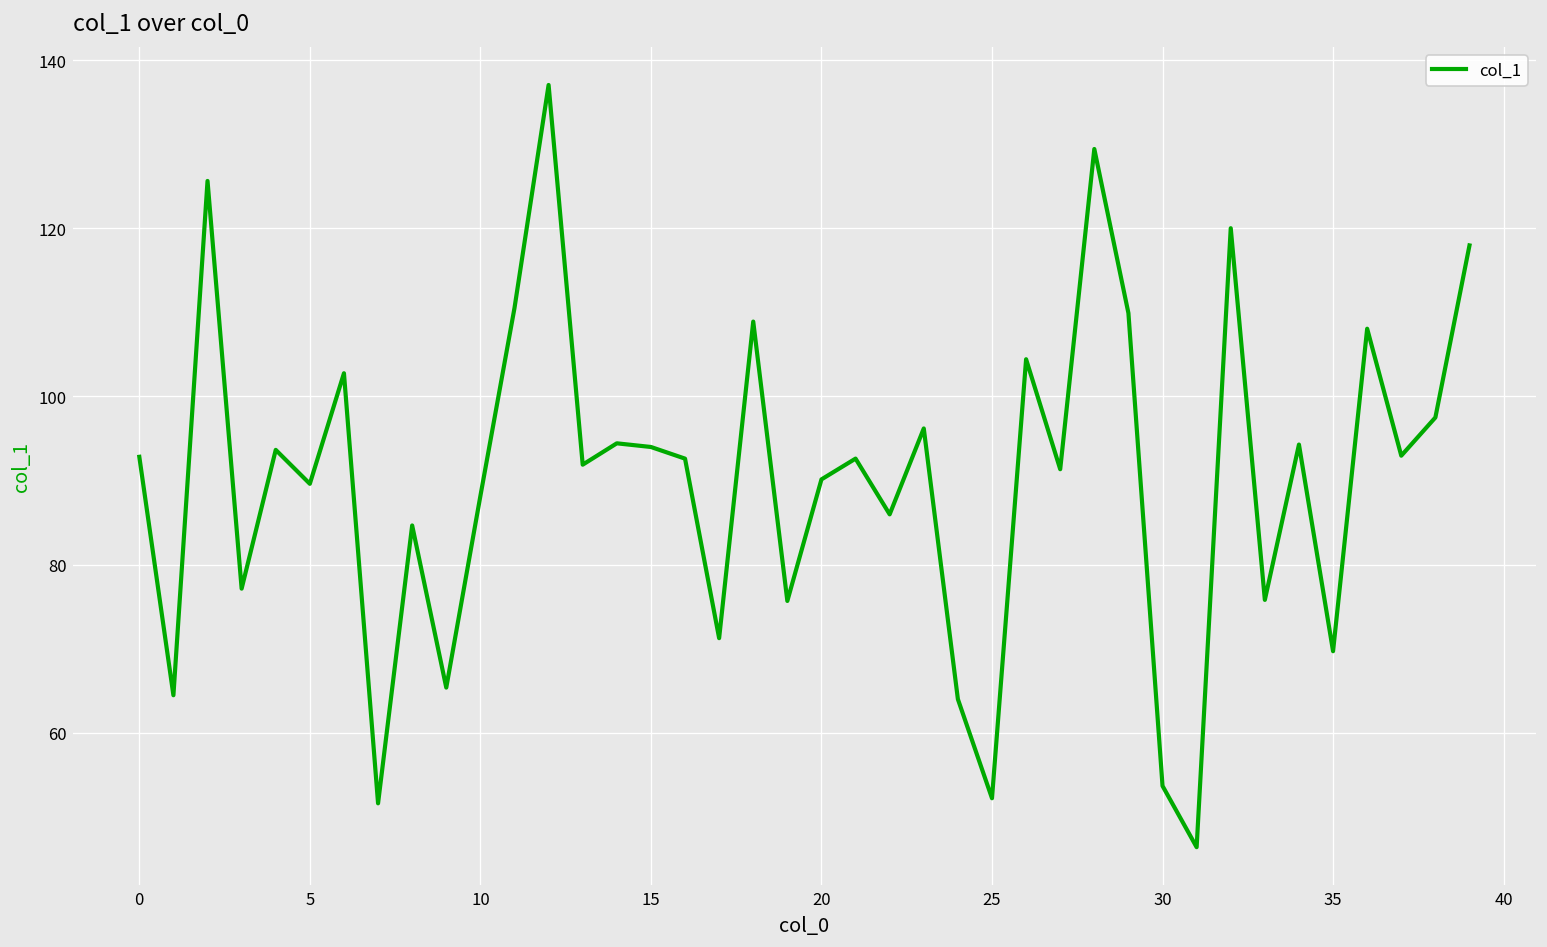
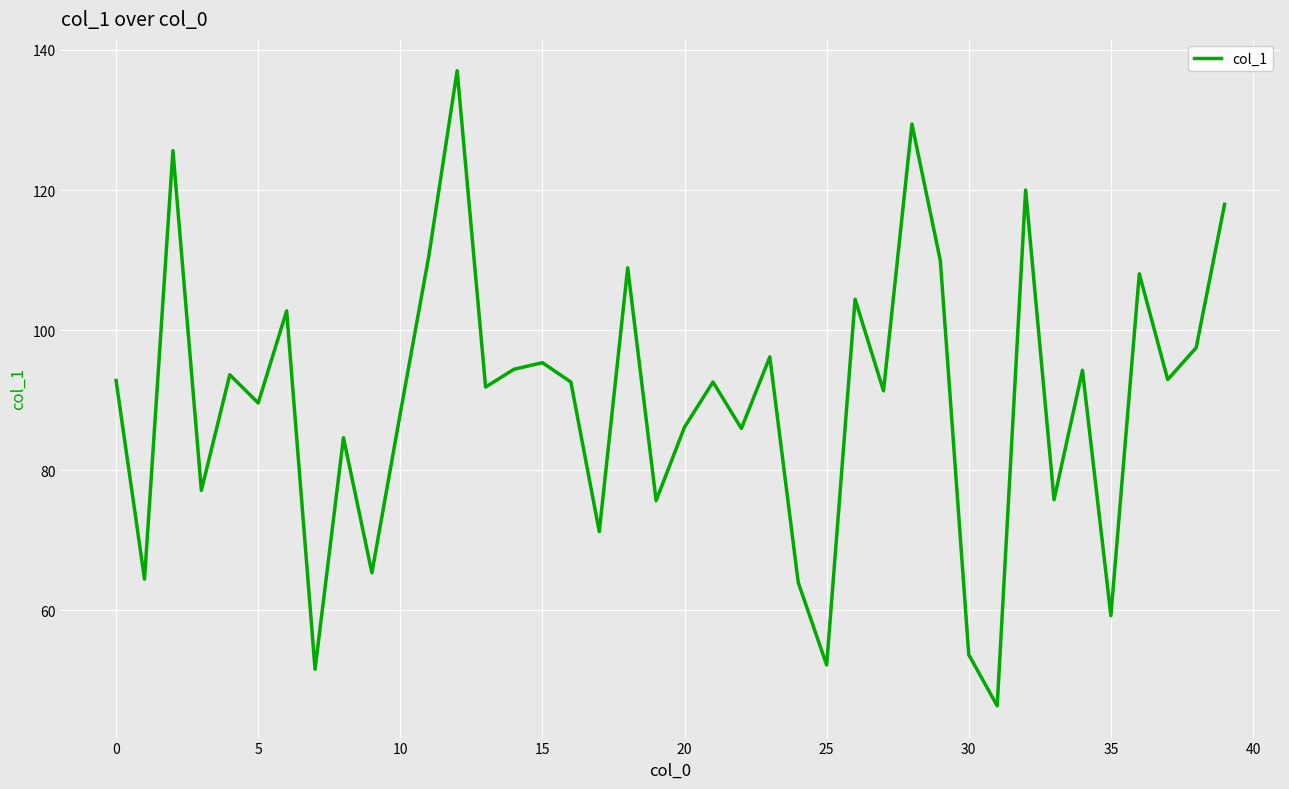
15: 94 -> 95
20: 90 -> 86
35: 70 -> 59
